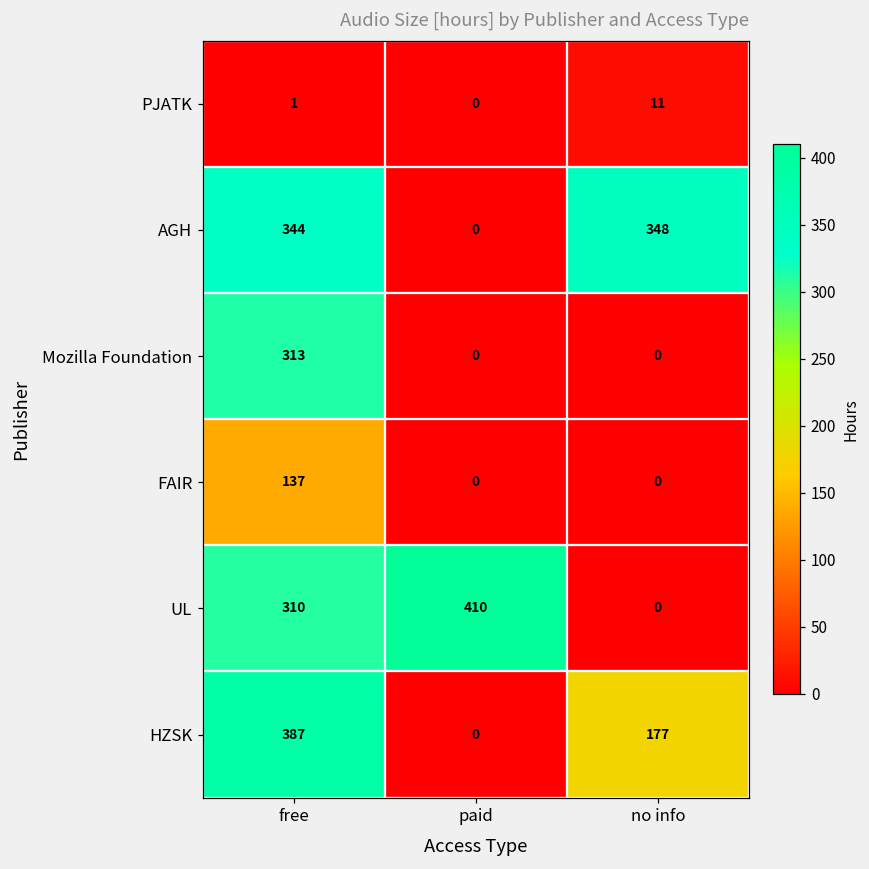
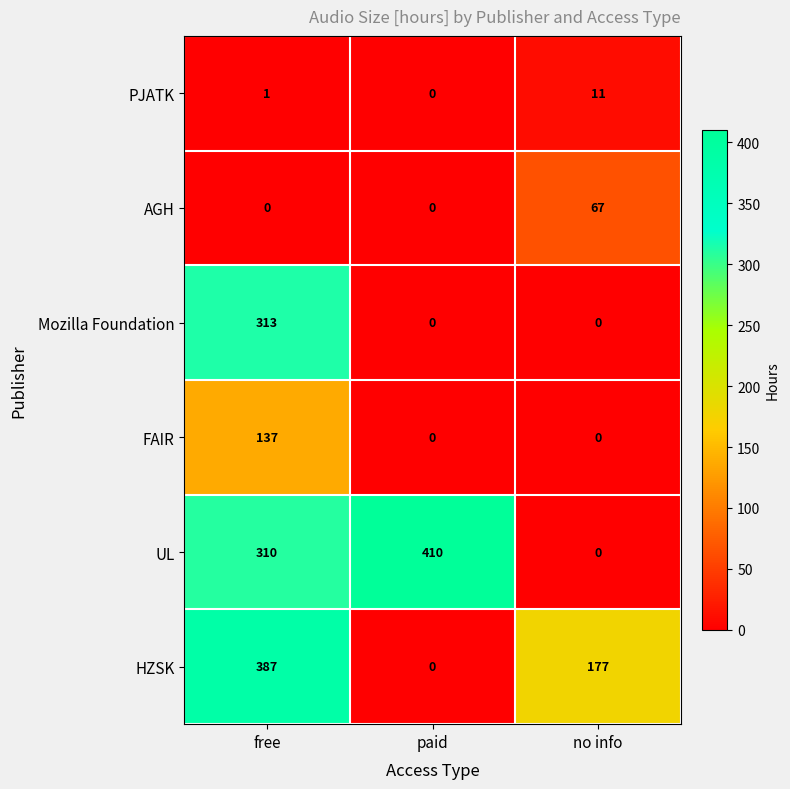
AGH, free: 344 -> 0
AGH, no info: 348 -> 67
